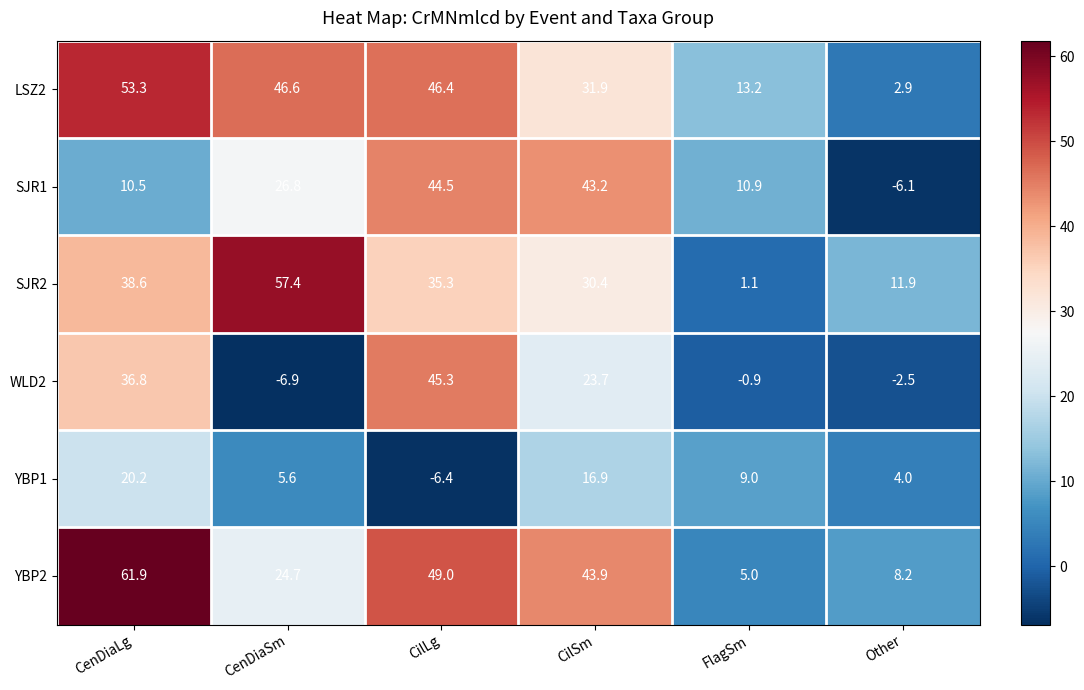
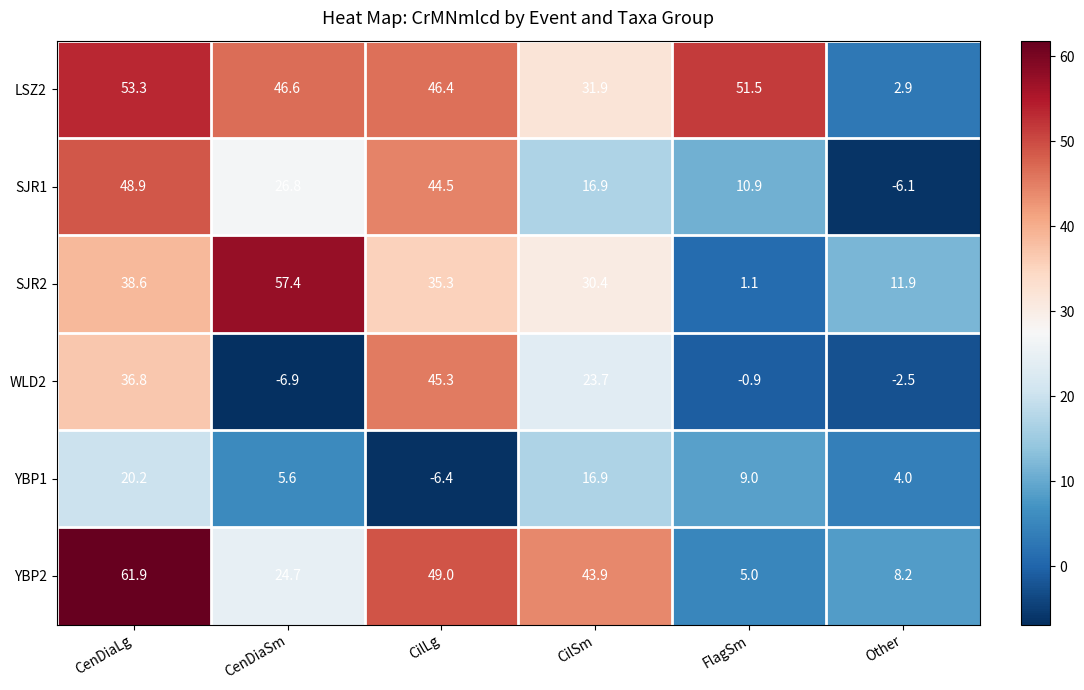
LSZ2, FlagSm: 13.2 -> 51.5
SJR1, CenDiaLg: 10.5 -> 48.9
SJR1, CilSm: 43.2 -> 16.9
